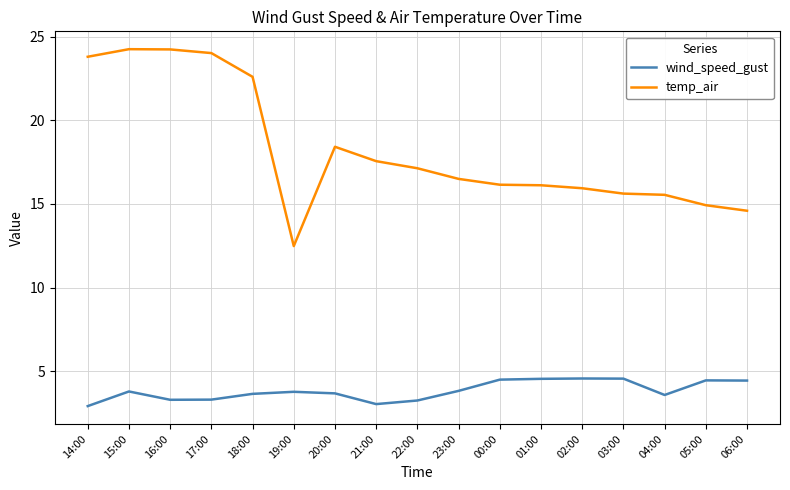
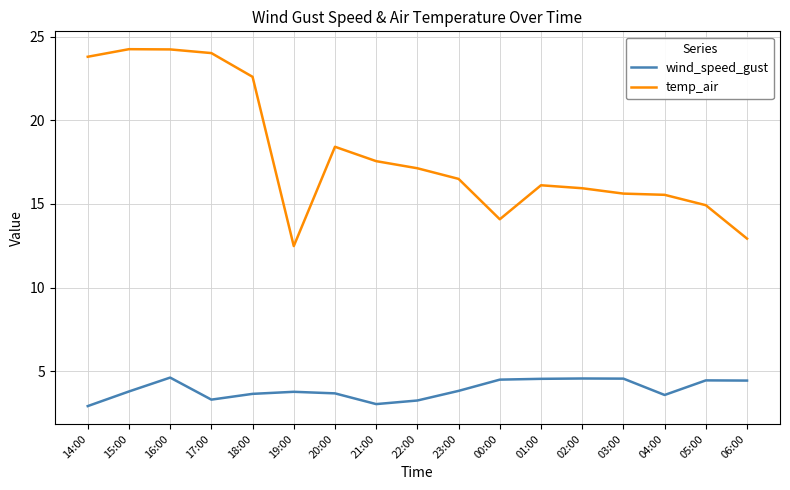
wind_speed_gust, 16:00: 3.3 -> 4.6
temp_air, 00:00: 16.2 -> 14.1
temp_air, 06:00: 14.6 -> 12.9
